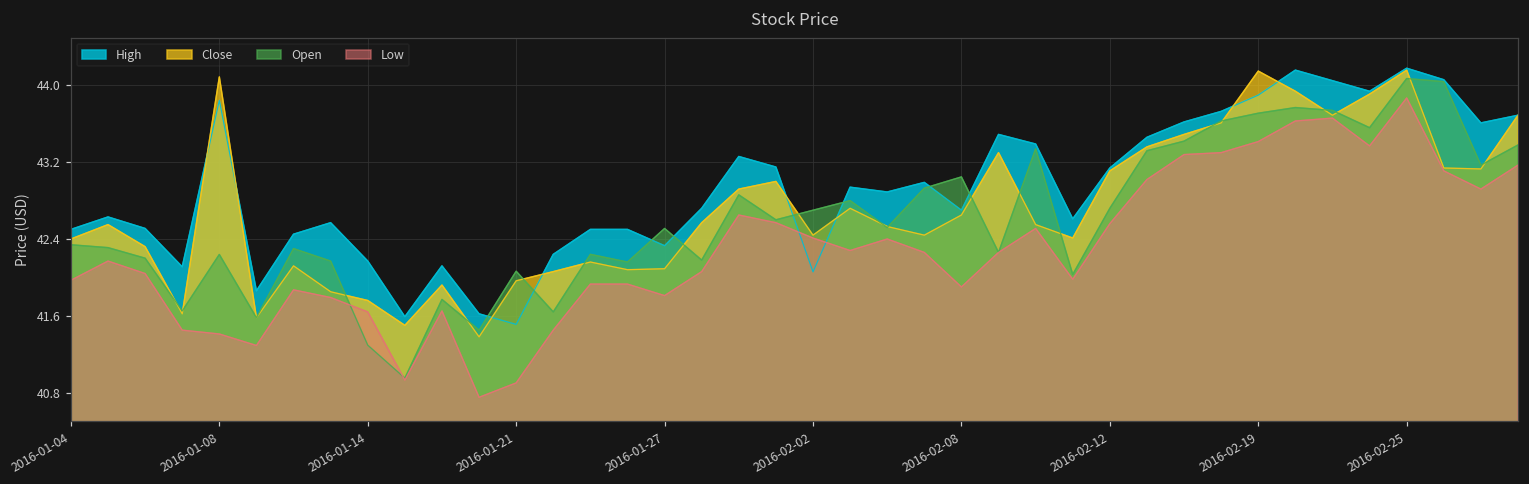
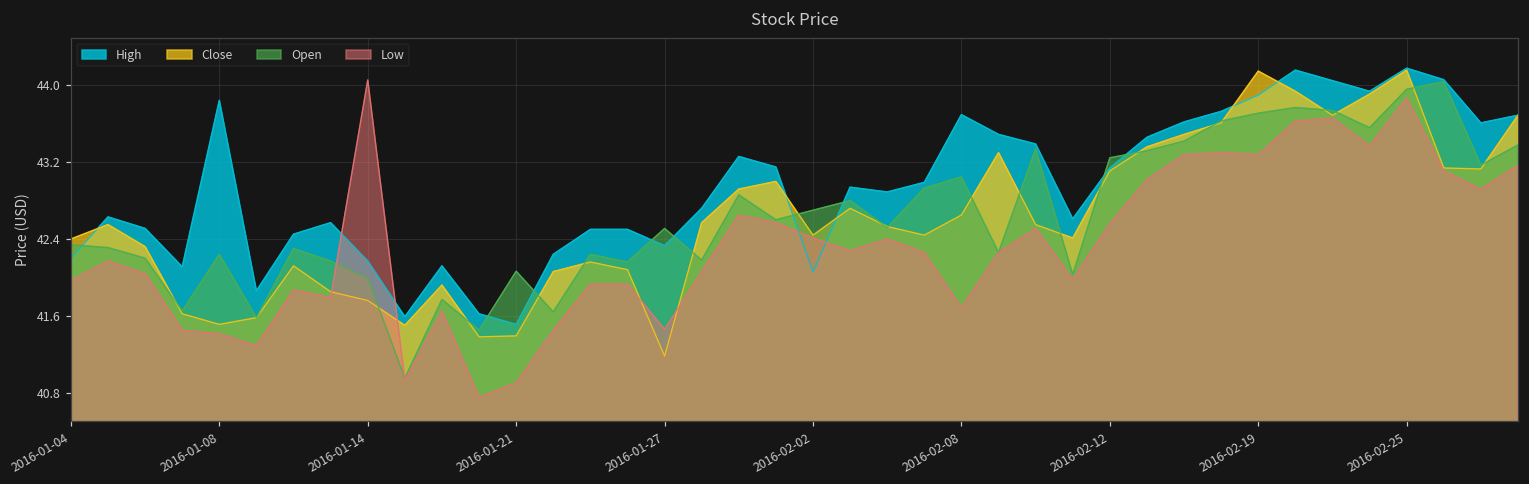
High, 2016-01-04: 42.5 -> 42.2
Close, 2016-01-08: 44.1 -> 41.5
Open, 2016-01-14: 41.3 -> 42.0
Low, 2016-01-14: 41.6 -> 44.1
Close, 2016-01-21: 42.0 -> 41.4
Close, 2016-01-27: 42.1 -> 41.2
Low, 2016-01-27: 41.8 -> 41.5
High, 2016-02-08: 42.7 -> 43.7
Low, 2016-02-08: 41.9 -> 41.7
Open, 2016-02-12: 42.7 -> 43.2
Low, 2016-02-19: 43.4 -> 43.3
Open, 2016-02-25: 44.1 -> 44.0
